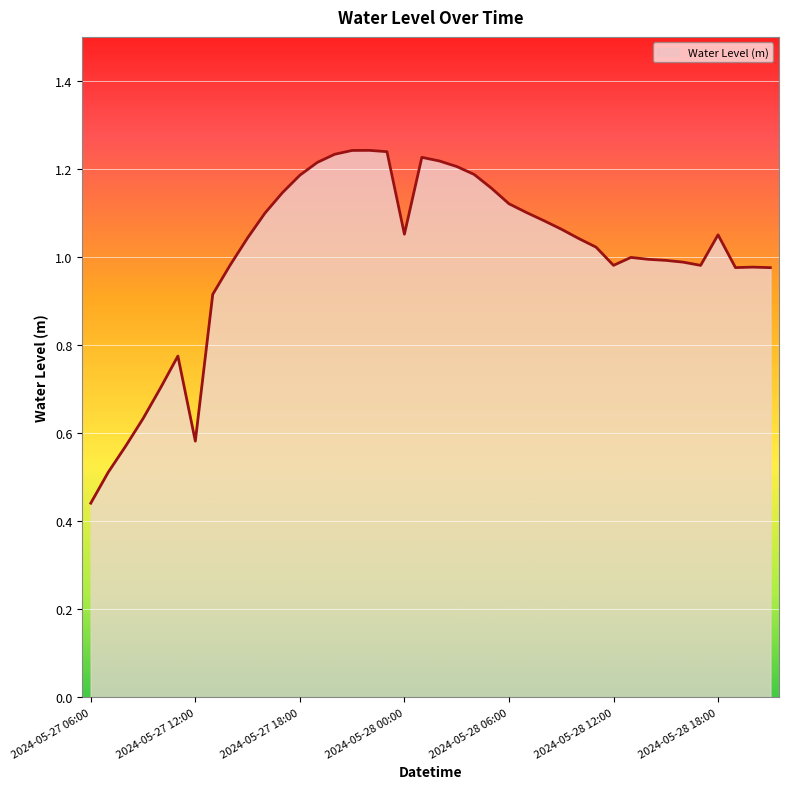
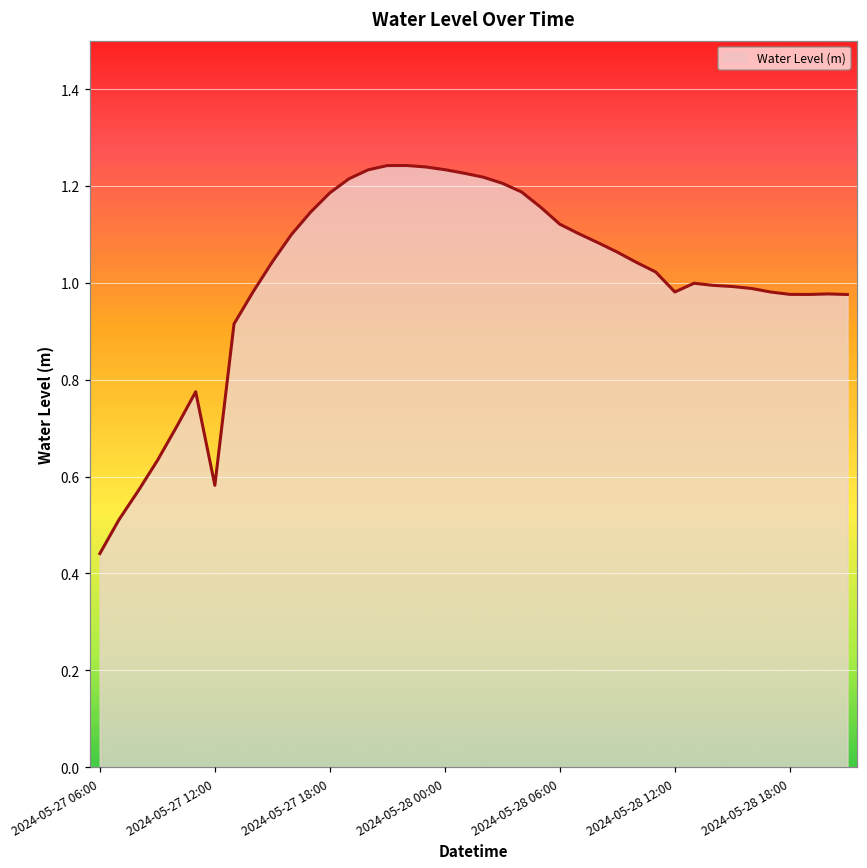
2024-05-28 00:00: 1.05 -> 1.23
2024-05-28 18:00: 1.05 -> 0.98
